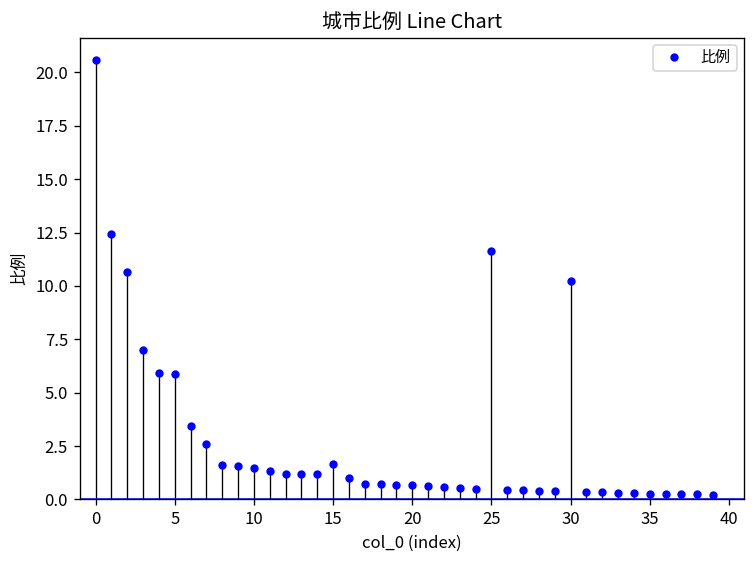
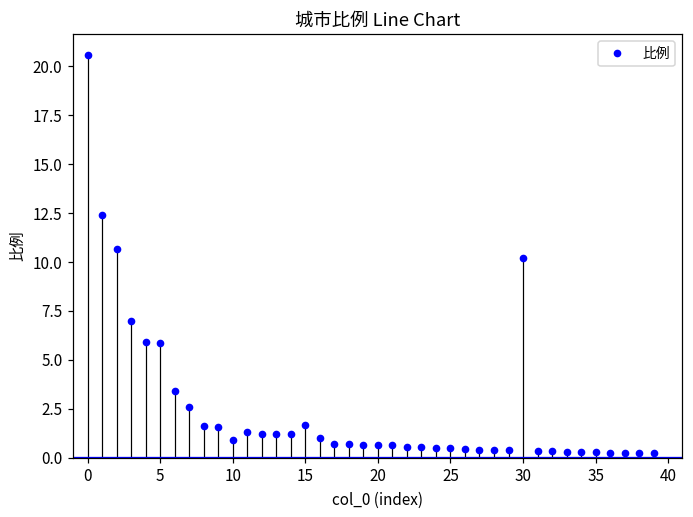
比例, 10: 1.5 -> 0.9
比例, 25: 11.6 -> 0.5
